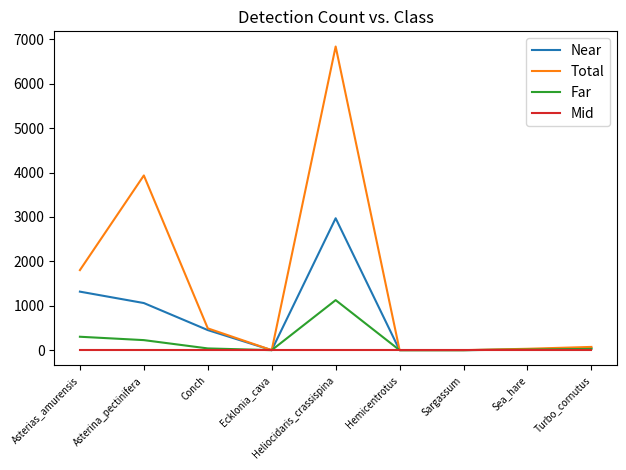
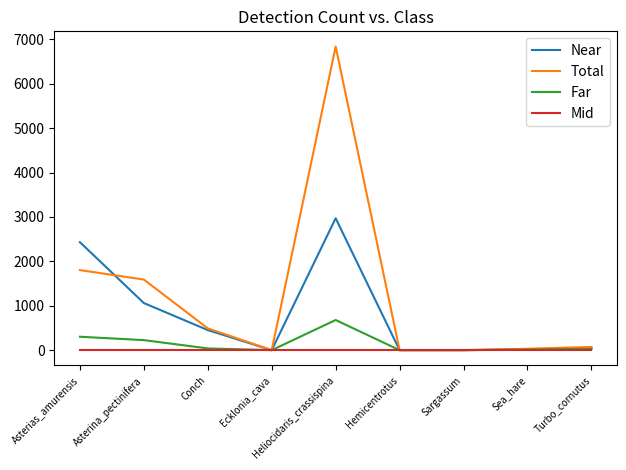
Near, Asterias_amurensis: 1300 -> 2400
Total, Asterina_pectinifera: 3900 -> 1600
Far, Heliocidaris_crassispina: 1100 -> 700
